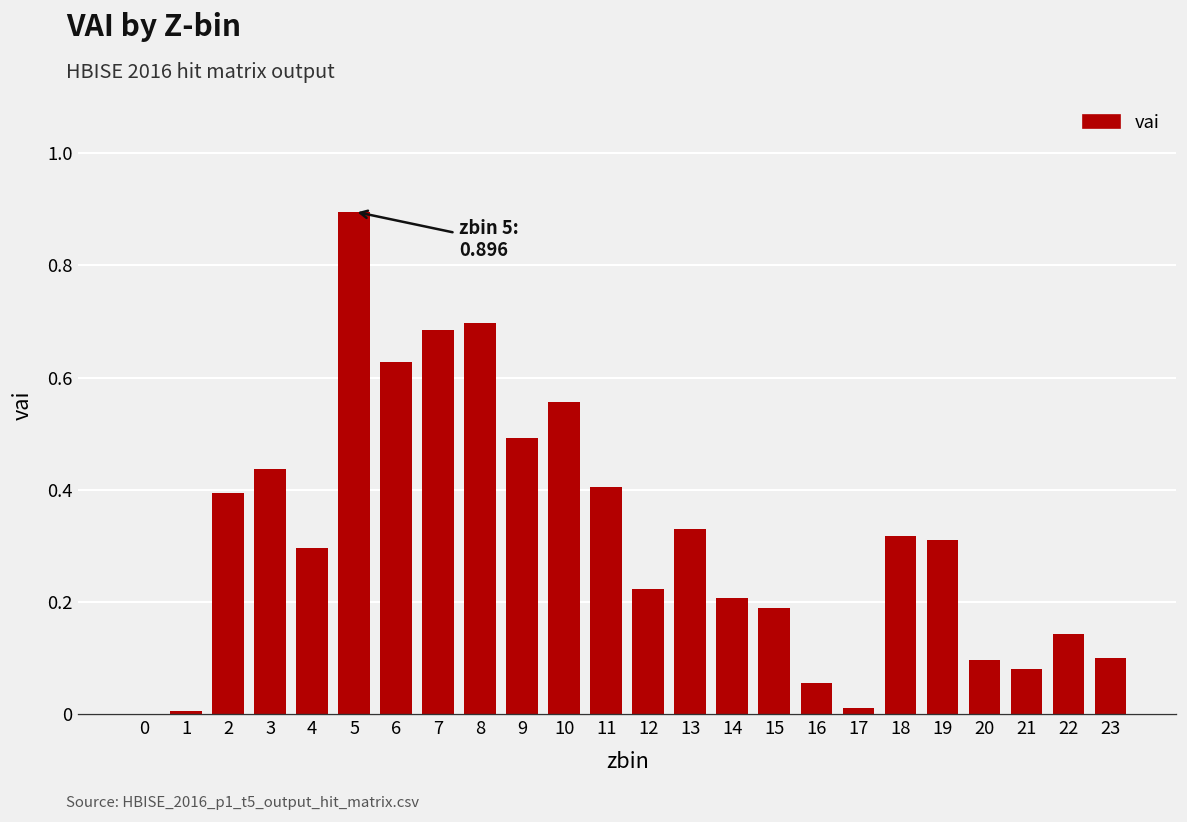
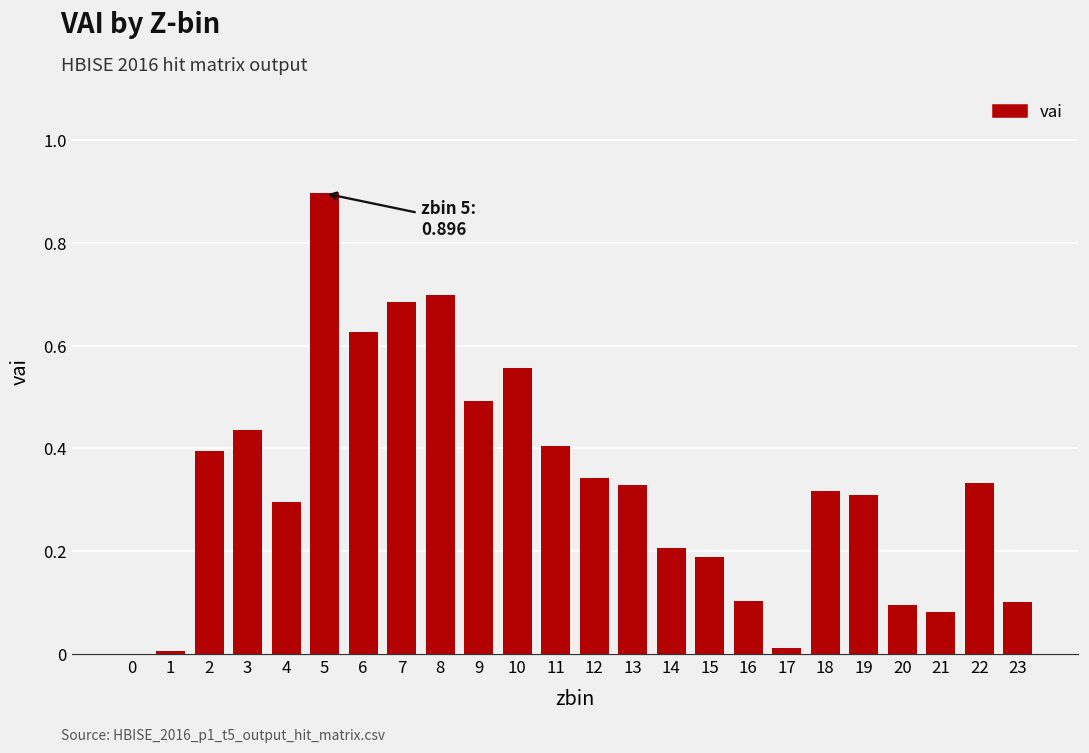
12: 0.22 -> 0.34
16: 0.06 -> 0.10
22: 0.14 -> 0.33
